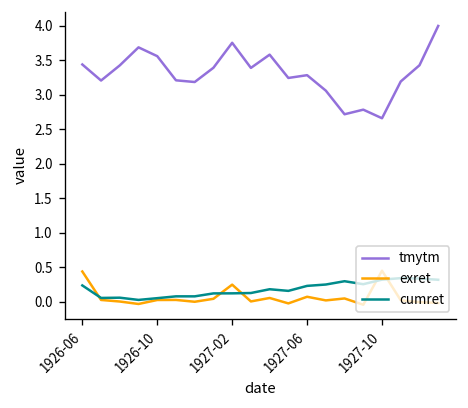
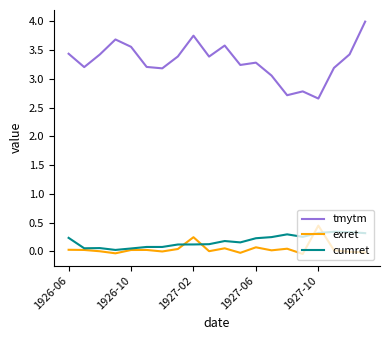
exret, 1926-06: 0.4 -> 0.0
